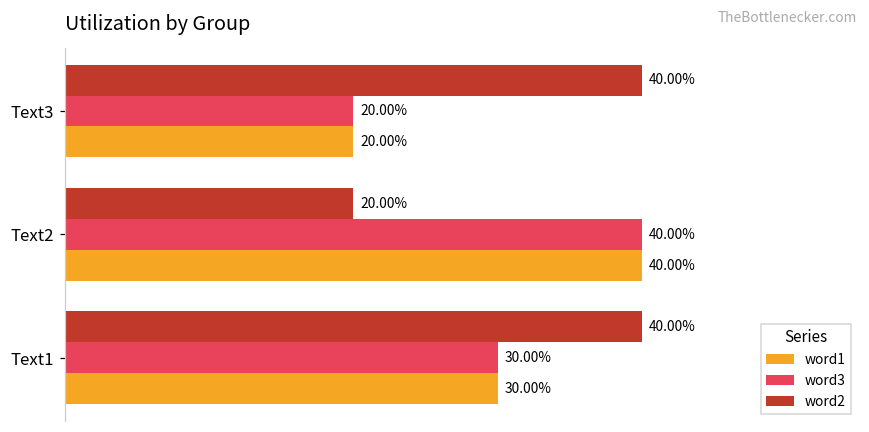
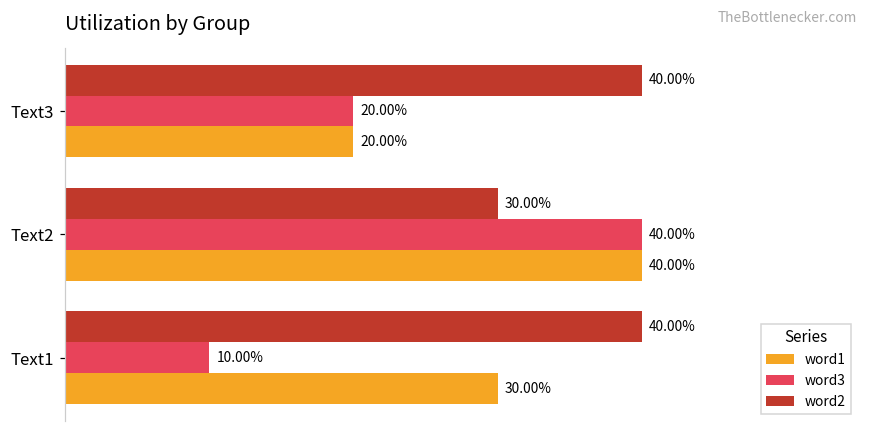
word2, Text2: 20.00% -> 30.00%
word3, Text1: 30.00% -> 10.00%
